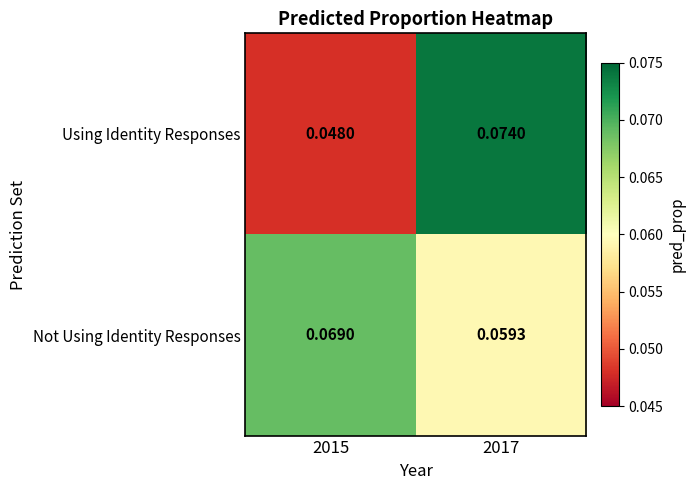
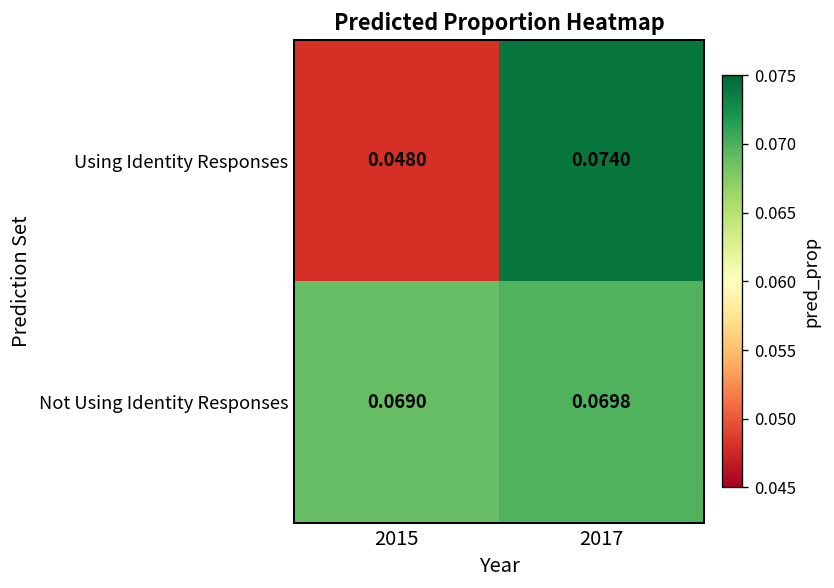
Not Using Identity Responses, 2017: 0.0593 -> 0.0698
